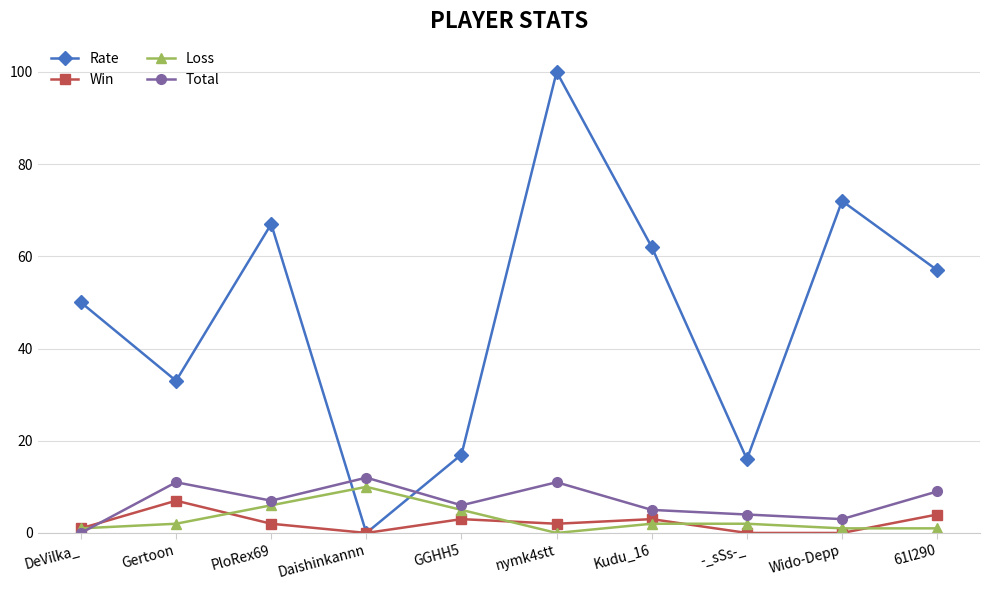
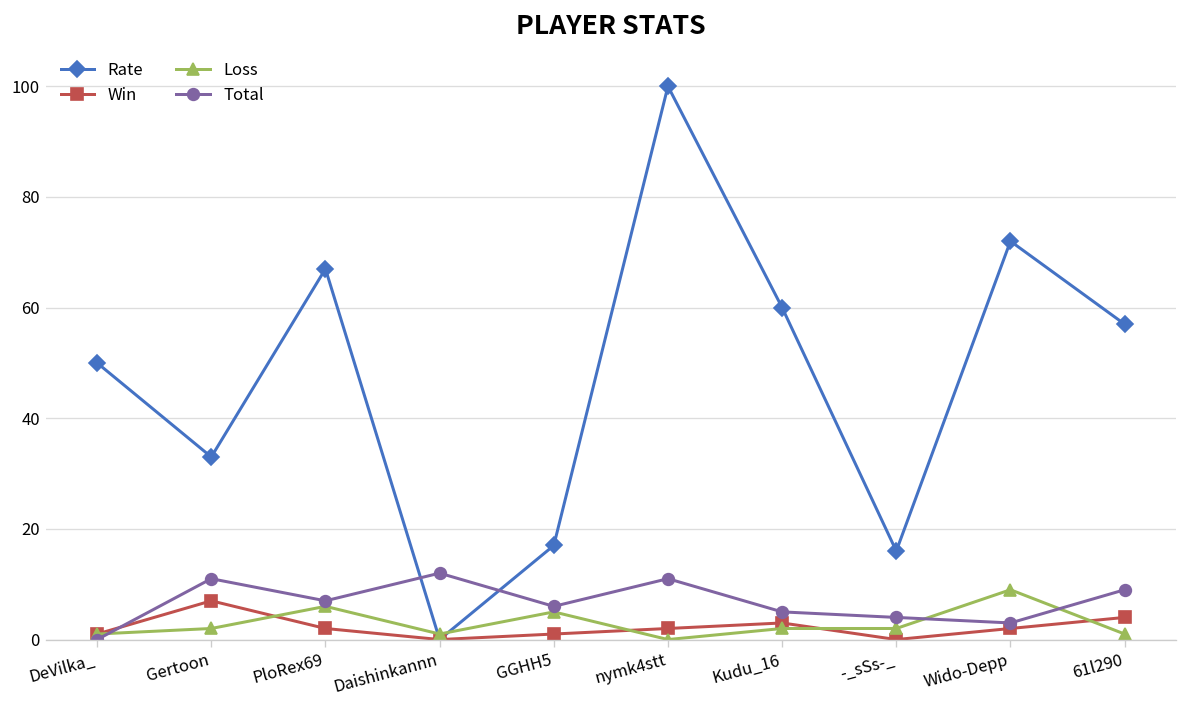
Loss, Daishinkannn: 10 -> 1
Win, GGHH5: 3 -> 1
Rate, Kudu_16: 62 -> 60
Win, Wido-Depp: 0 -> 2
Loss, Wido-Depp: 1 -> 9
